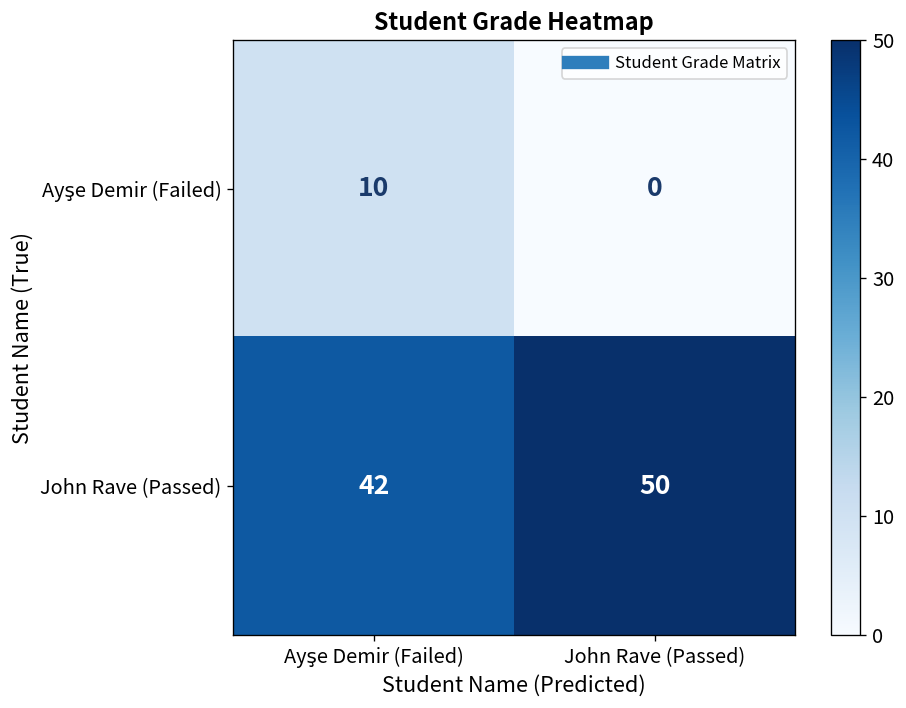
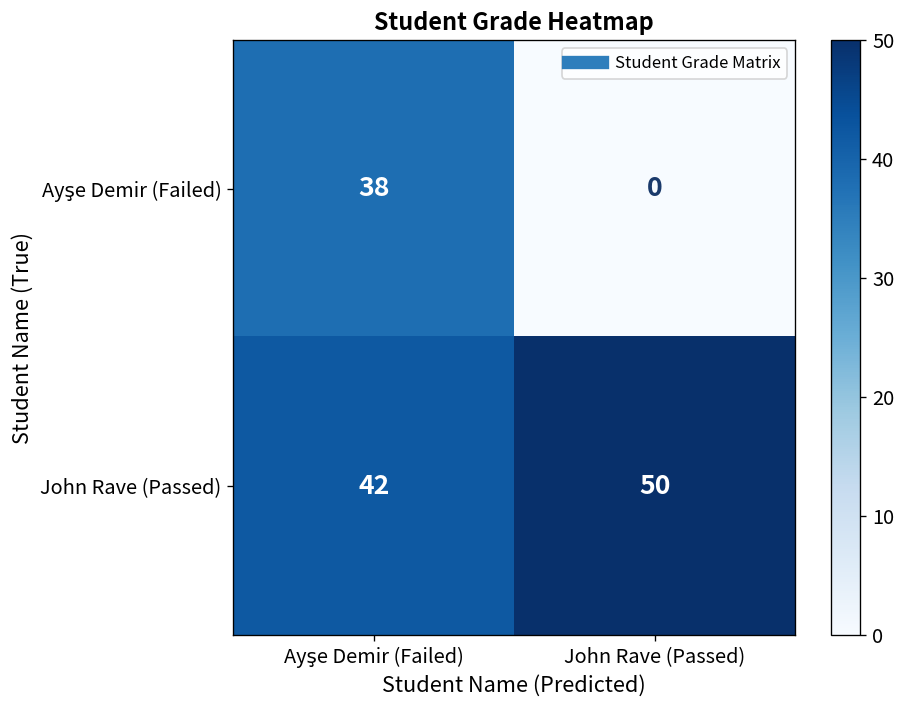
Ayşe Demir (Failed), Ayşe Demir (Failed): 10 -> 38
